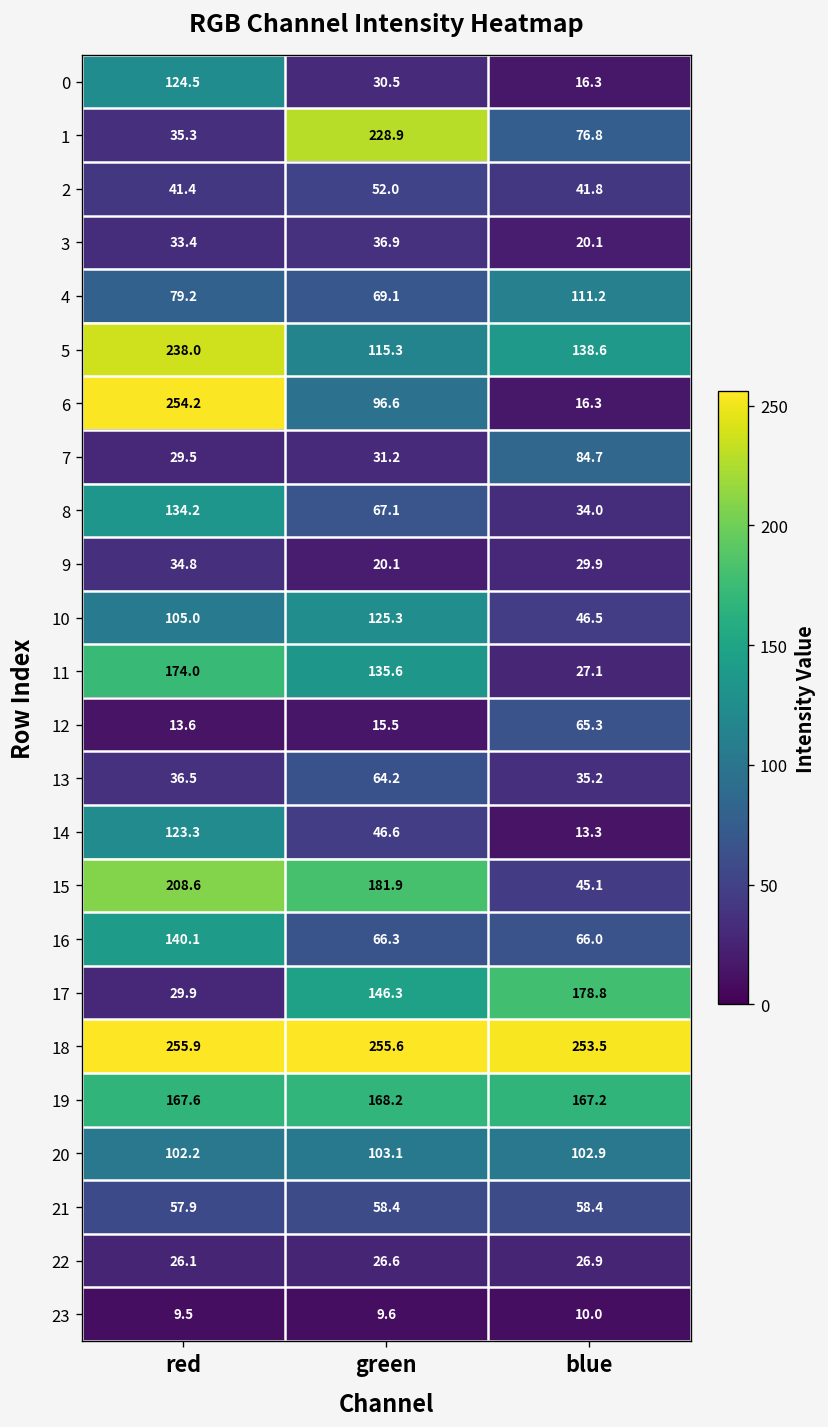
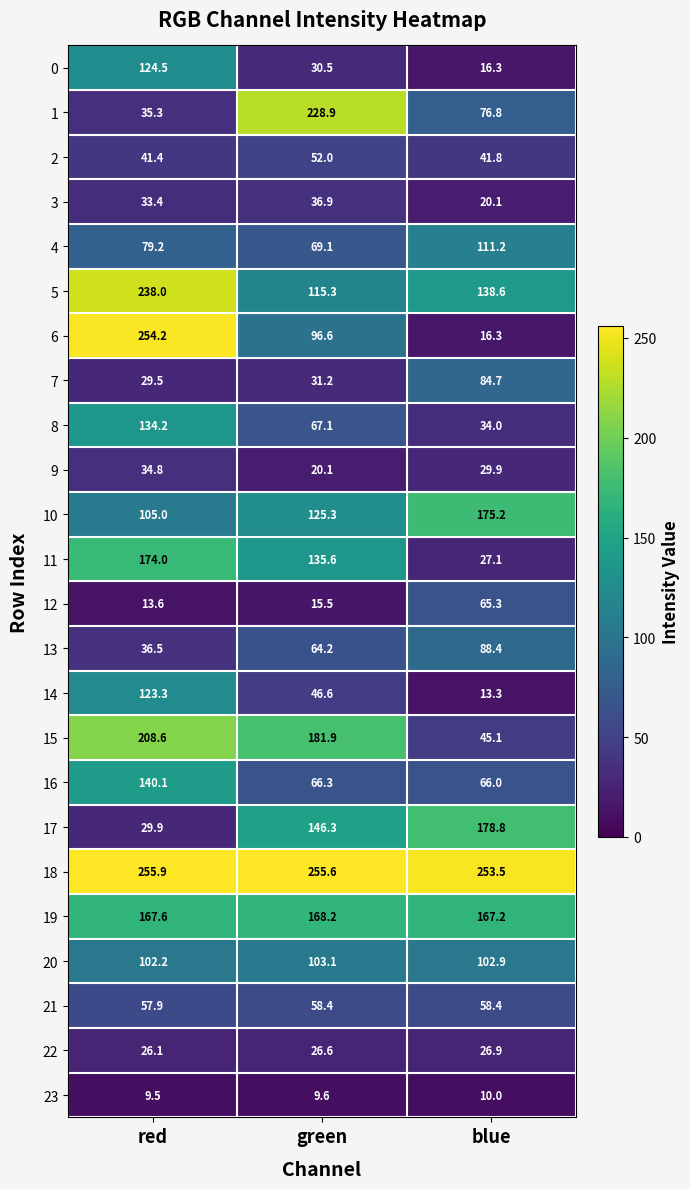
10, blue: 46.5 -> 175.2
13, blue: 35.2 -> 88.4
